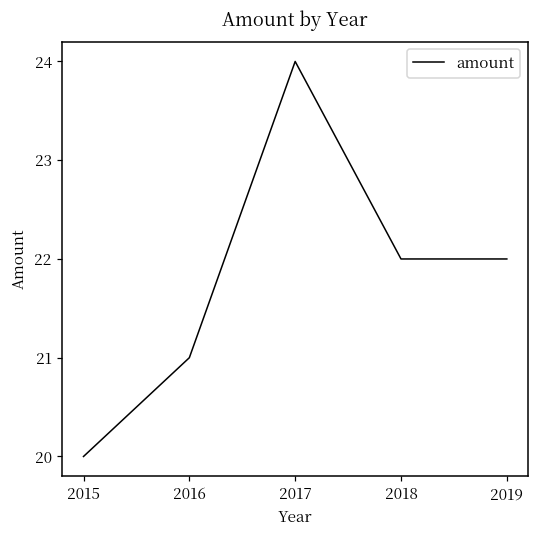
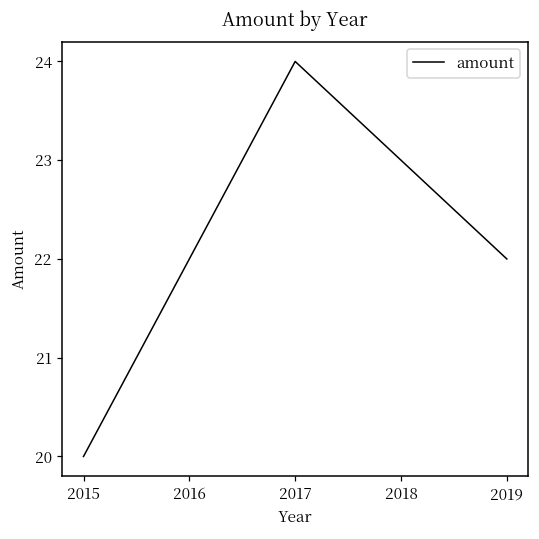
2016: 21 -> 22
2018: 22 -> 23
